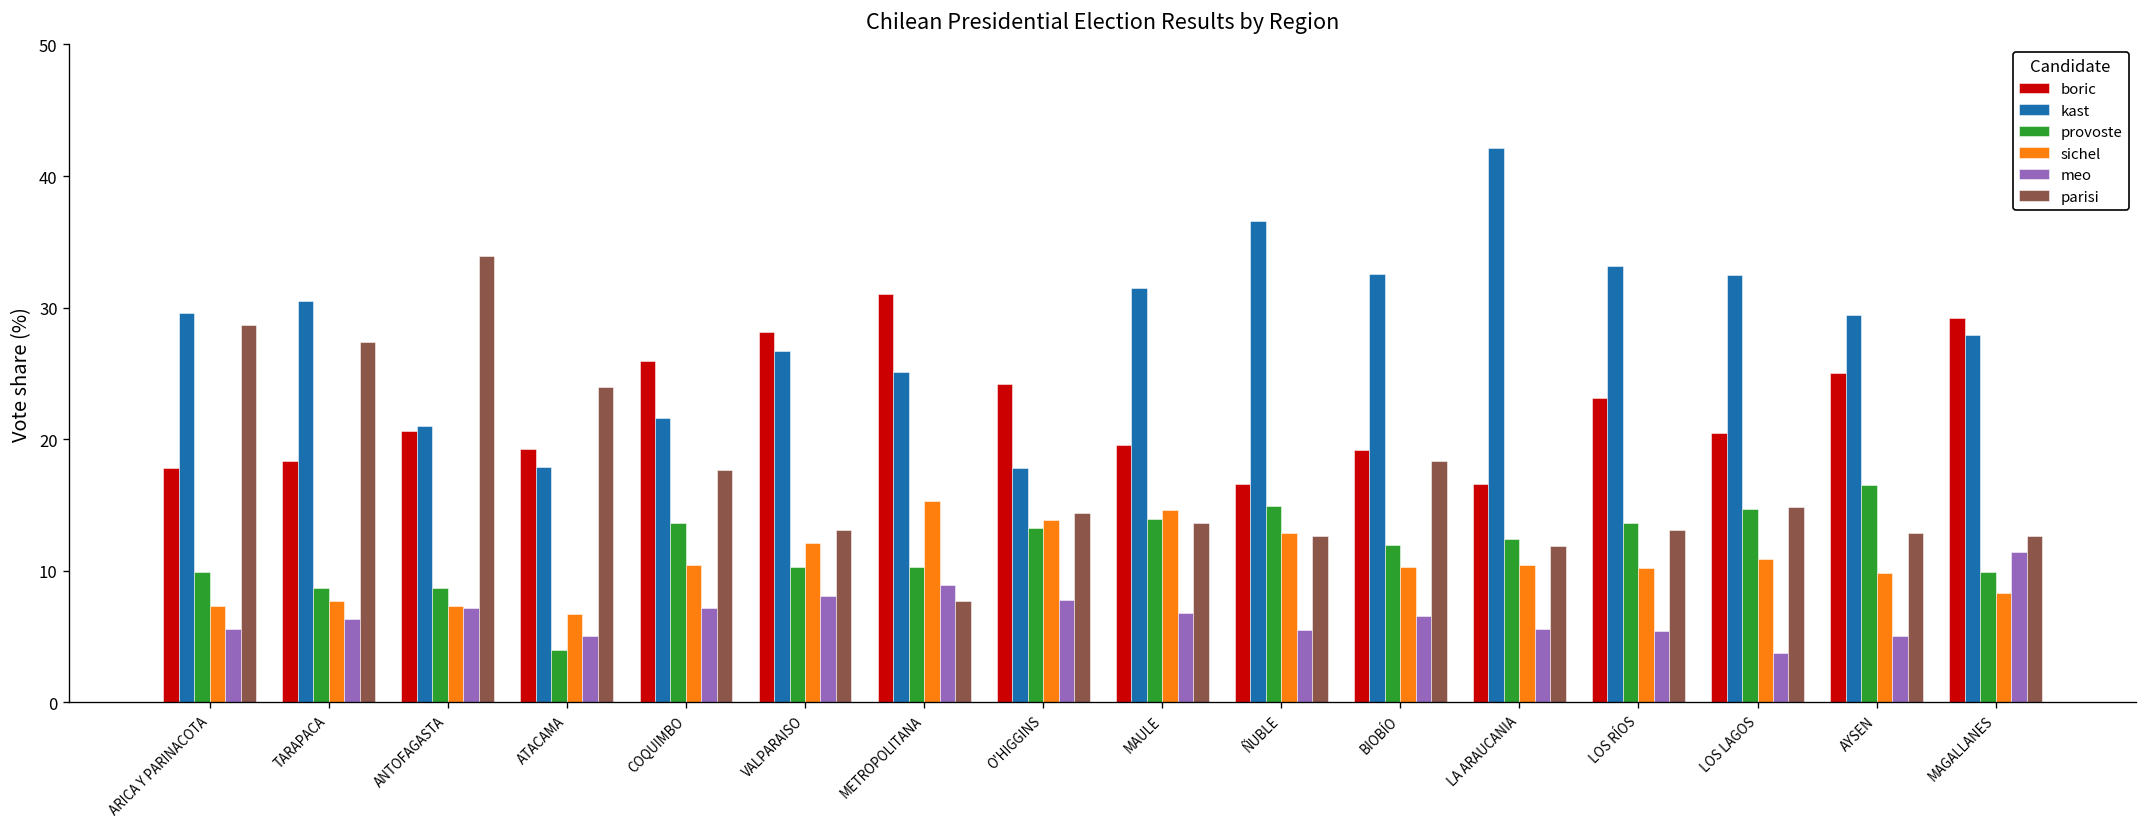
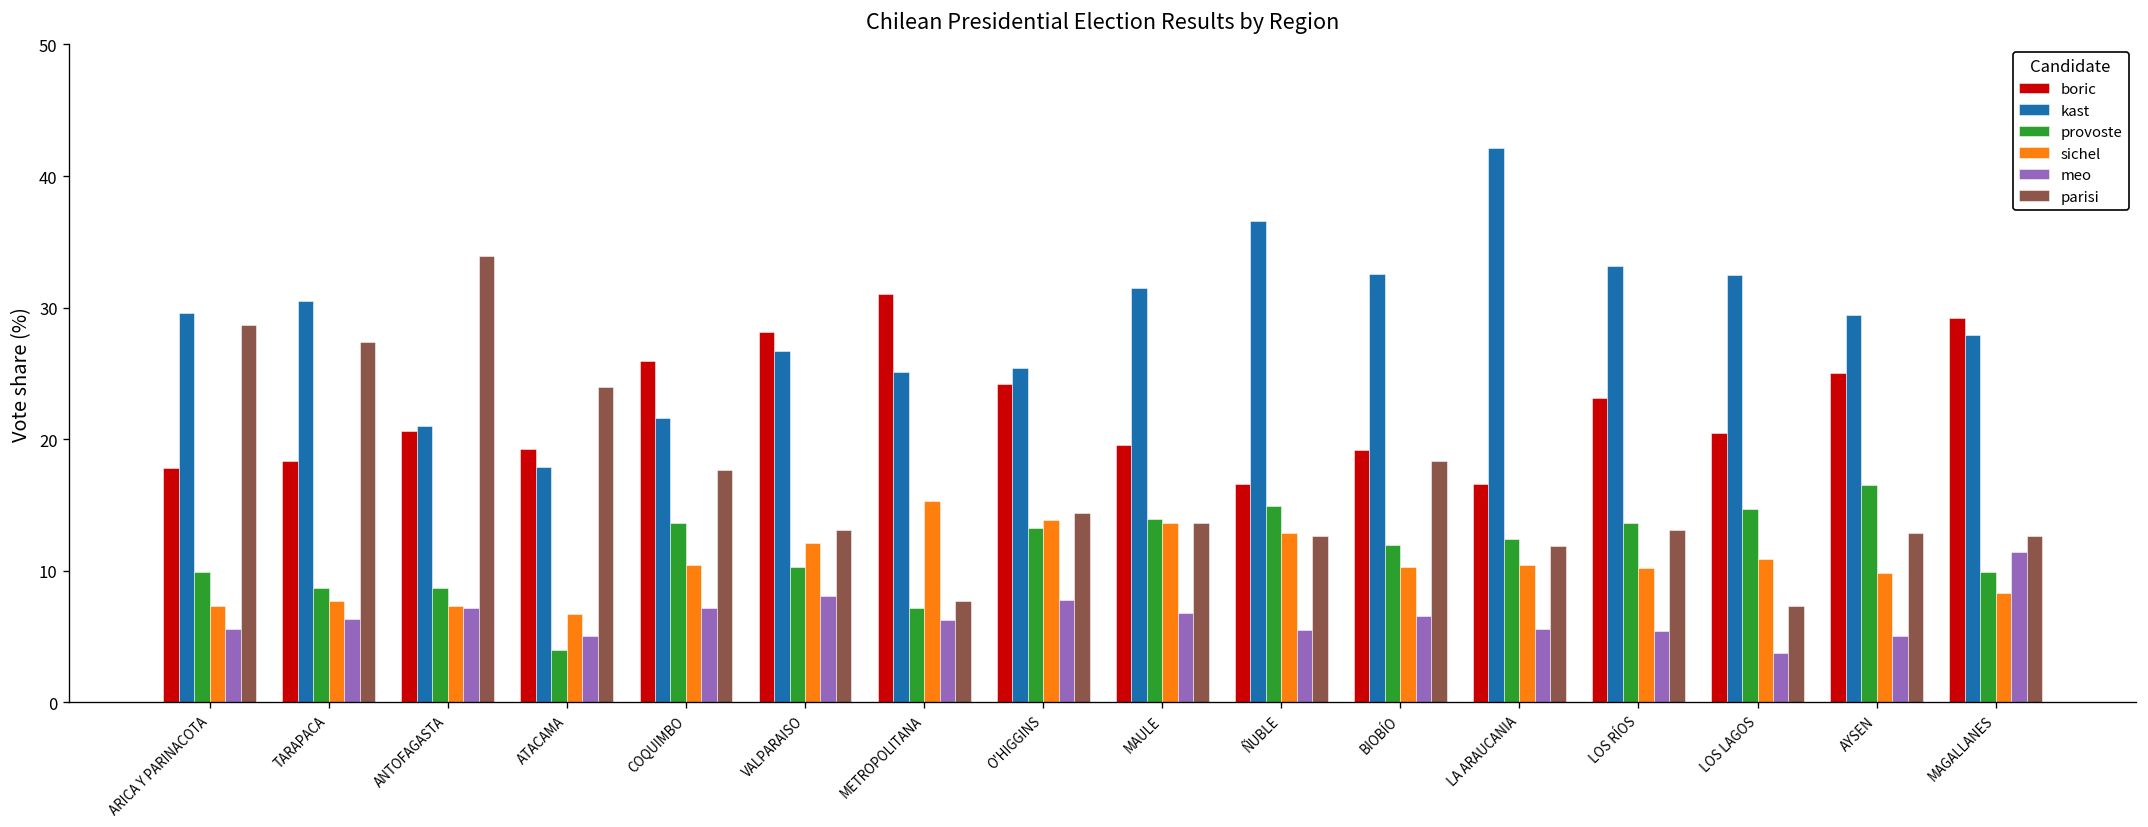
provoste, METROPOLITANA: 10.3 -> 7.2
meo, METROPOLITANA: 8.9 -> 6.3
kast, O'HIGGINS: 17.8 -> 25.4
sichel, MAULE: 14.6 -> 13.6
parisi, LOS LAGOS: 14.9 -> 7.3
